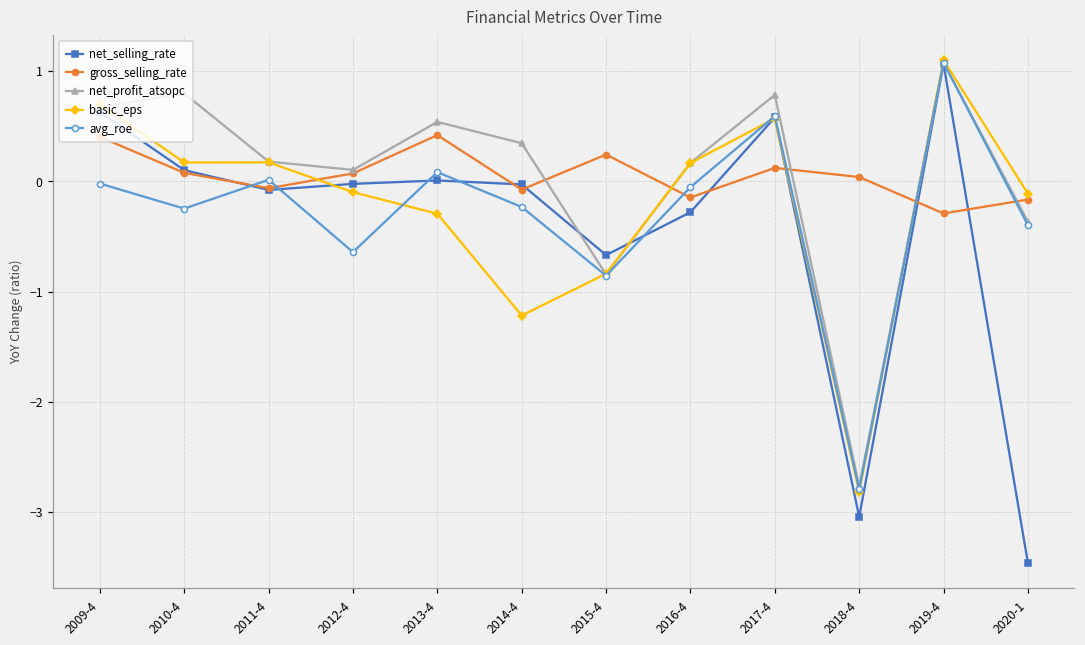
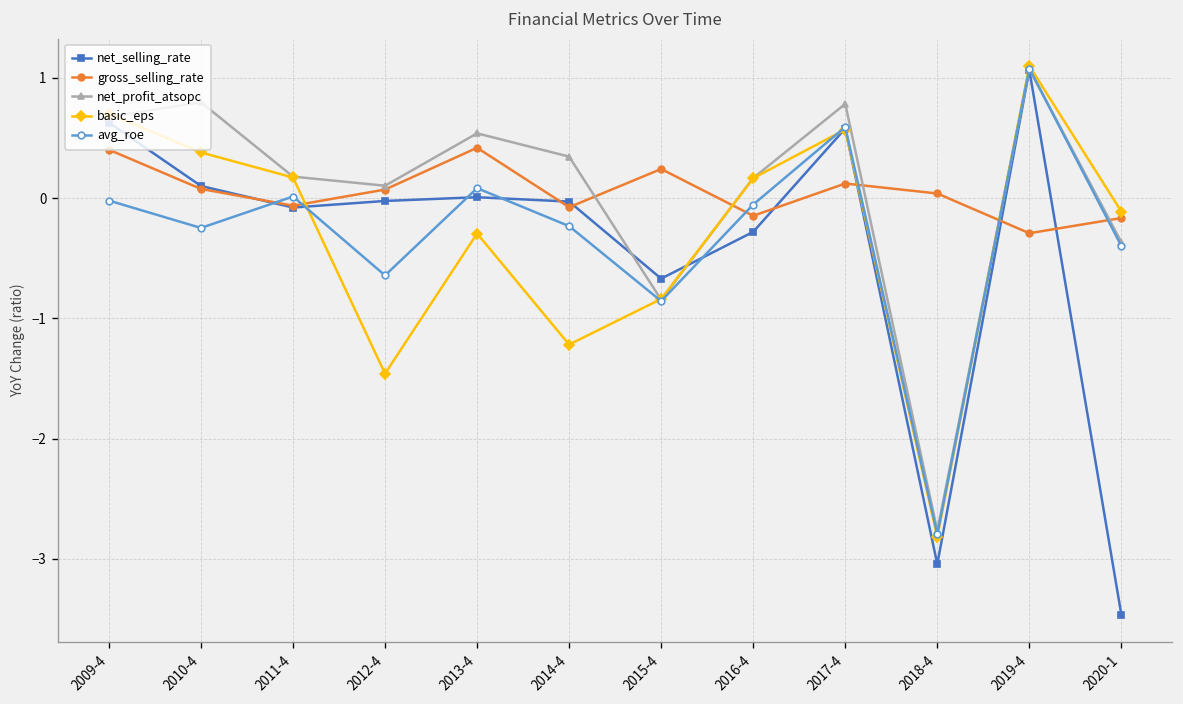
basic_eps, 2010-4: 0.17 -> 0.38
basic_eps, 2012-4: -0.10 -> -1.46
